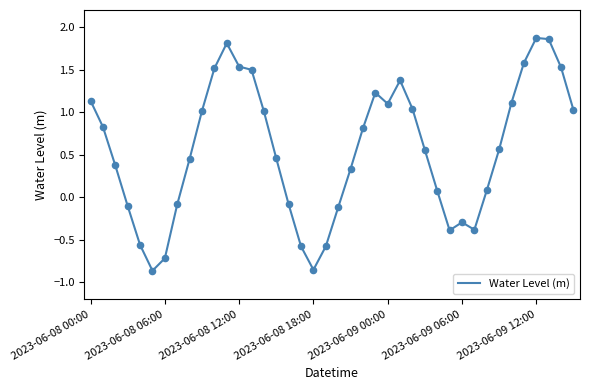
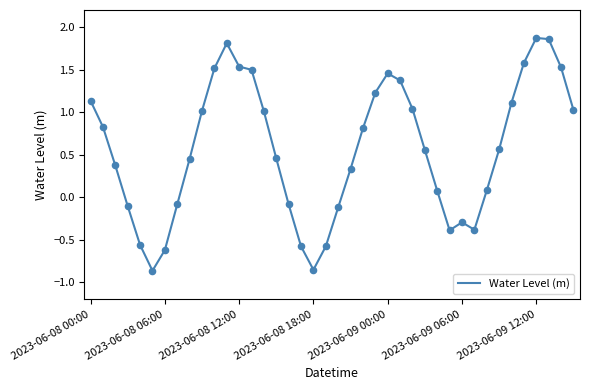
2023-06-08 06:00: -0.7 -> -0.6
2023-06-09 00:00: 1.1 -> 1.5
